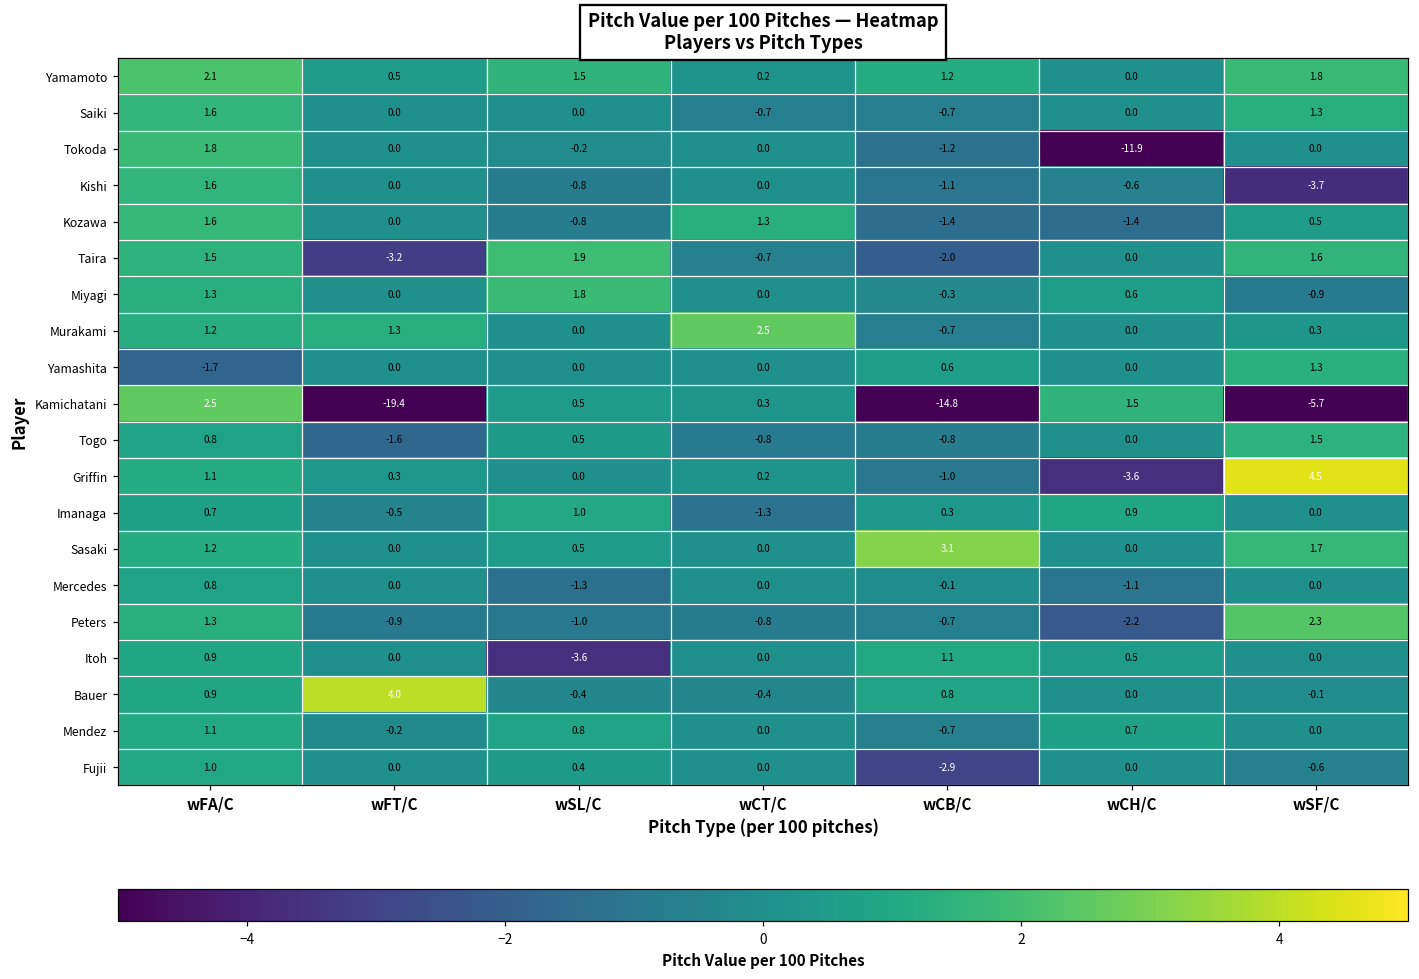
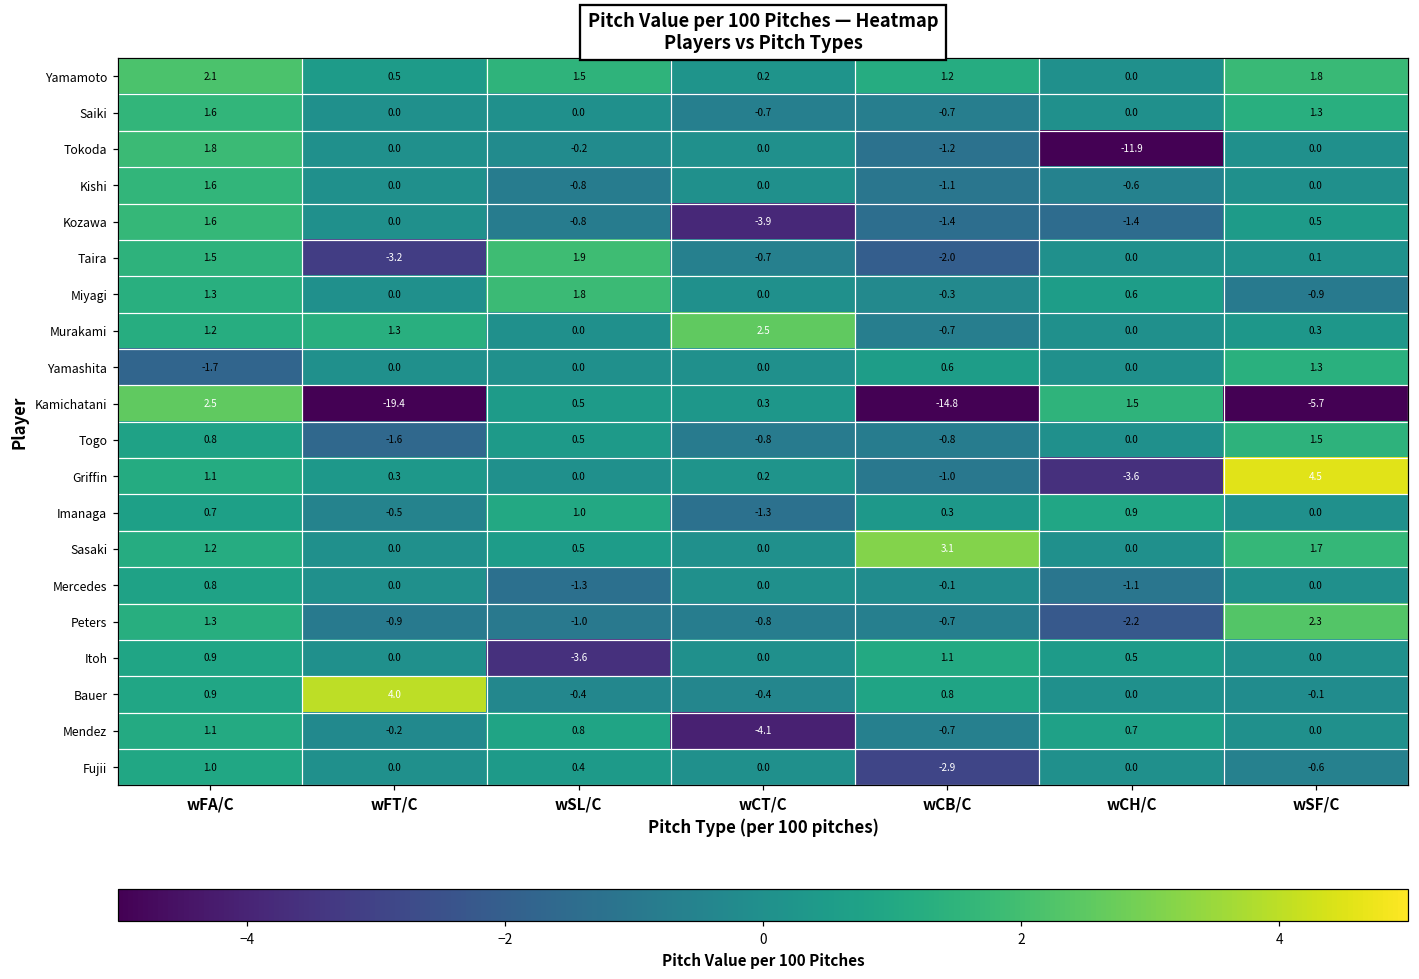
Kishi, wSF/C: -3.7 -> 0.0
Kozawa, wCT/C: 1.3 -> -3.9
Taira, wSF/C: 1.6 -> 0.1
Mendez, wCT/C: 0.0 -> -4.1
